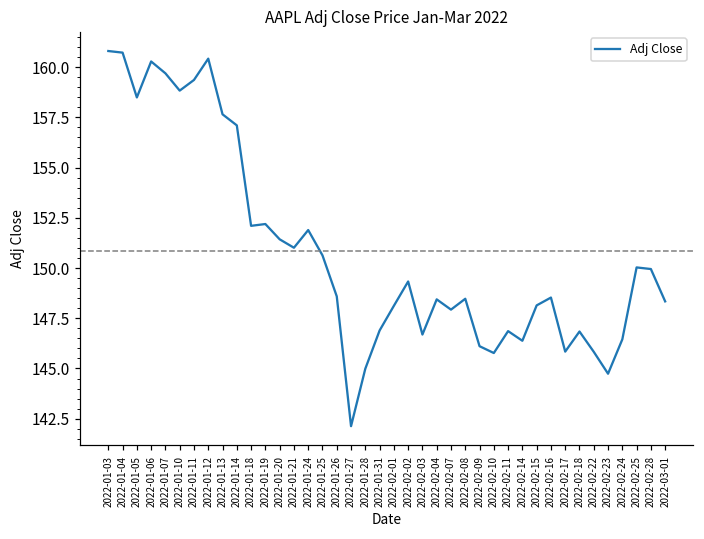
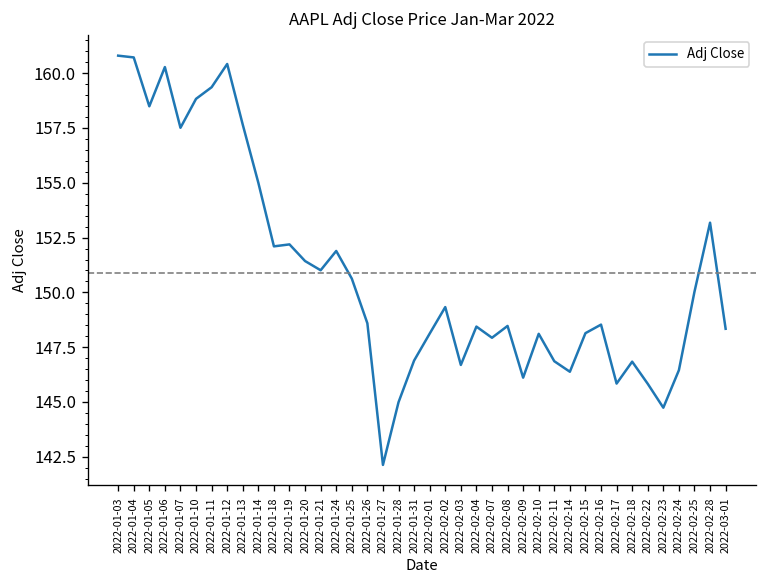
2022-01-07: 159.7 -> 157.5
2022-01-14: 157.1 -> 155.0
2022-02-10: 145.8 -> 148.1
2022-02-28: 150.0 -> 153.2
